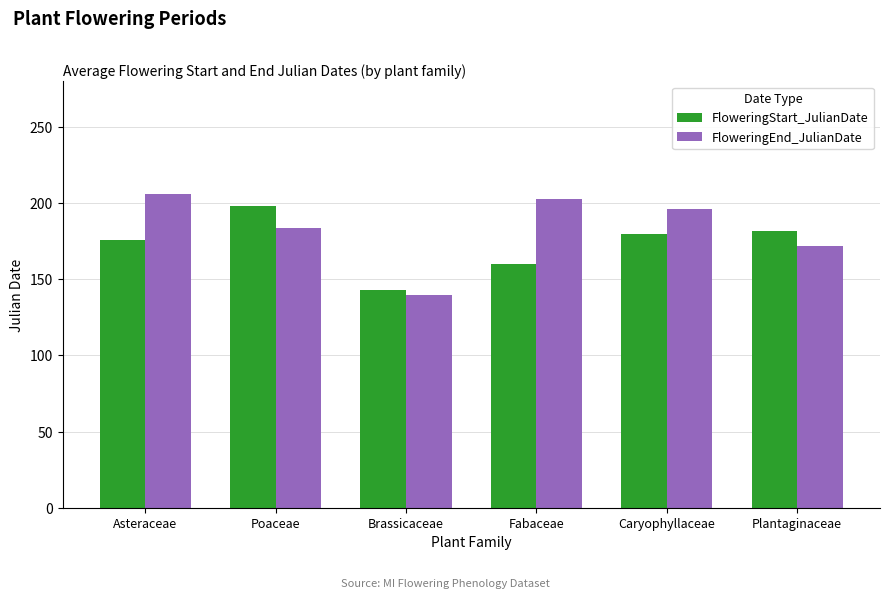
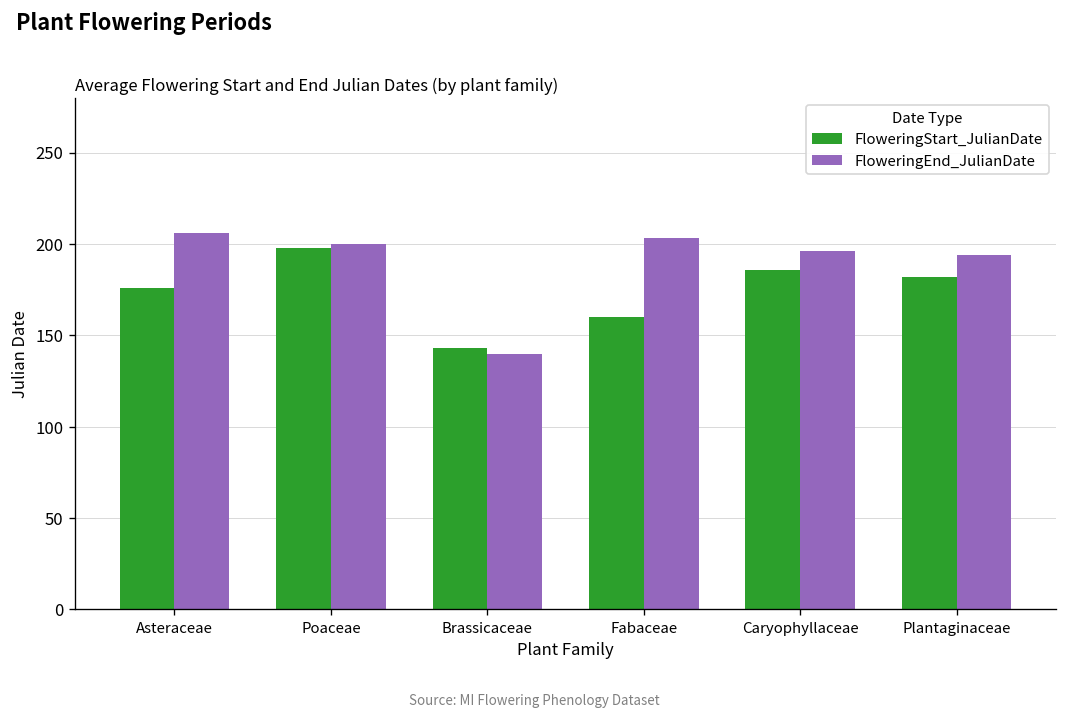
FloweringEnd_JulianDate, Poaceae: 184 -> 200
FloweringStart_JulianDate, Caryophyllaceae: 180 -> 186
FloweringEnd_JulianDate, Plantaginaceae: 172 -> 194
